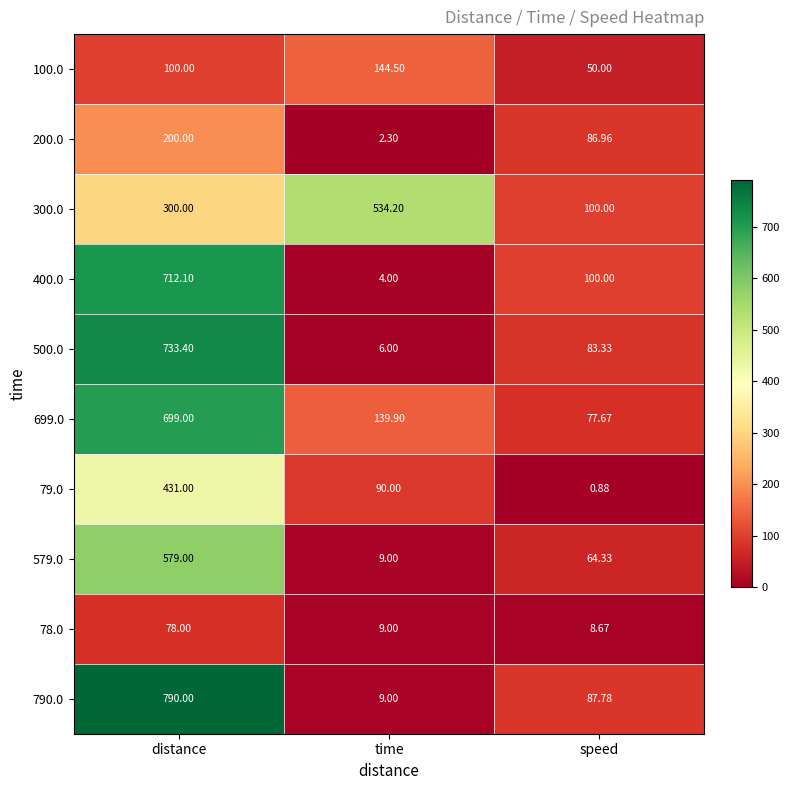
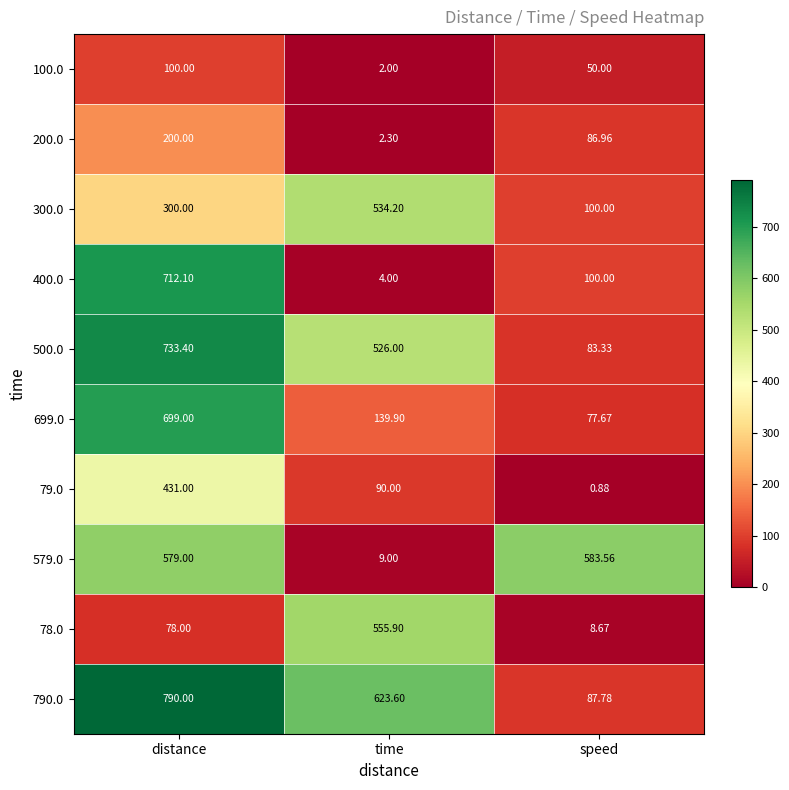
100.0, time: 144.50 -> 2.00
500.0, time: 6.00 -> 526.00
579.0, speed: 64.33 -> 583.56
78.0, time: 9.00 -> 555.90
790.0, time: 9.00 -> 623.60
